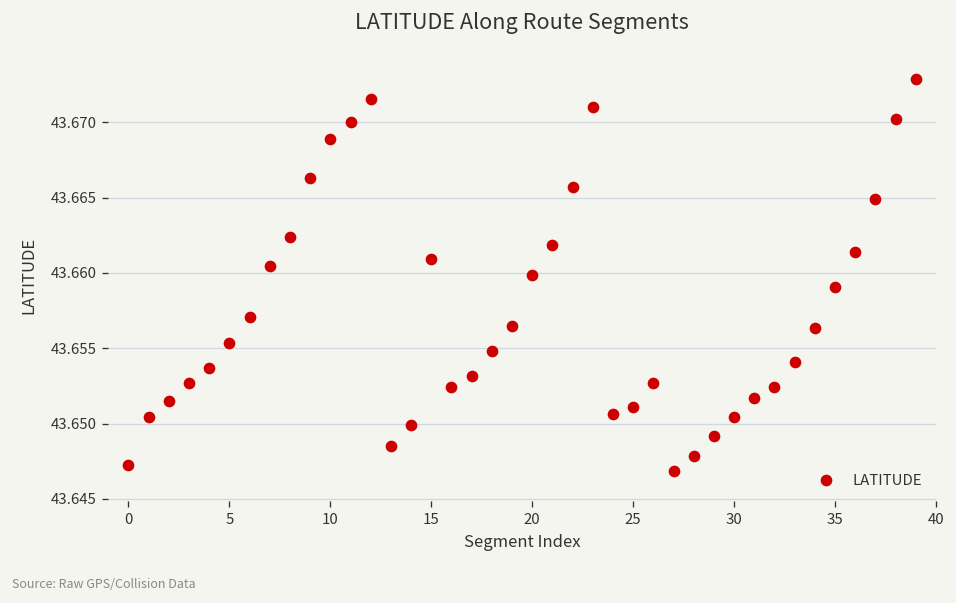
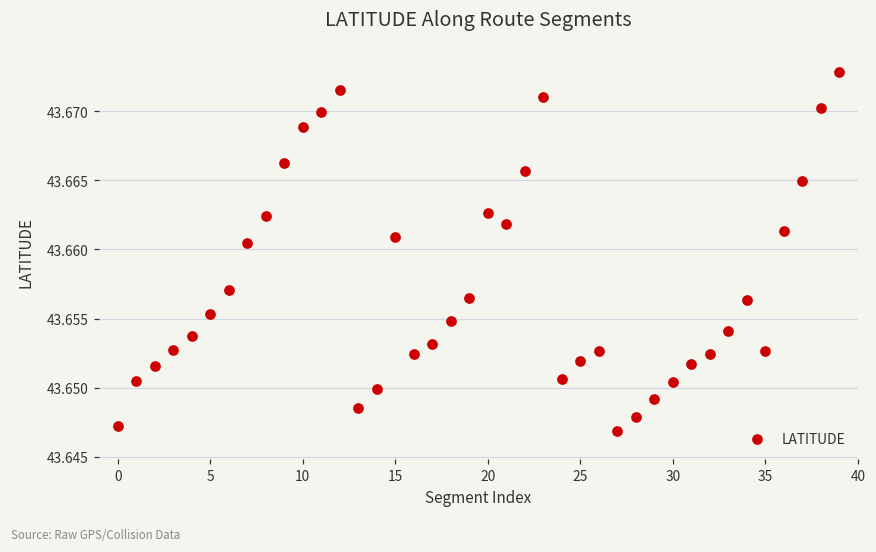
20: 43.6599 -> 43.6626
25: 43.6511 -> 43.6520
35: 43.6591 -> 43.6526
